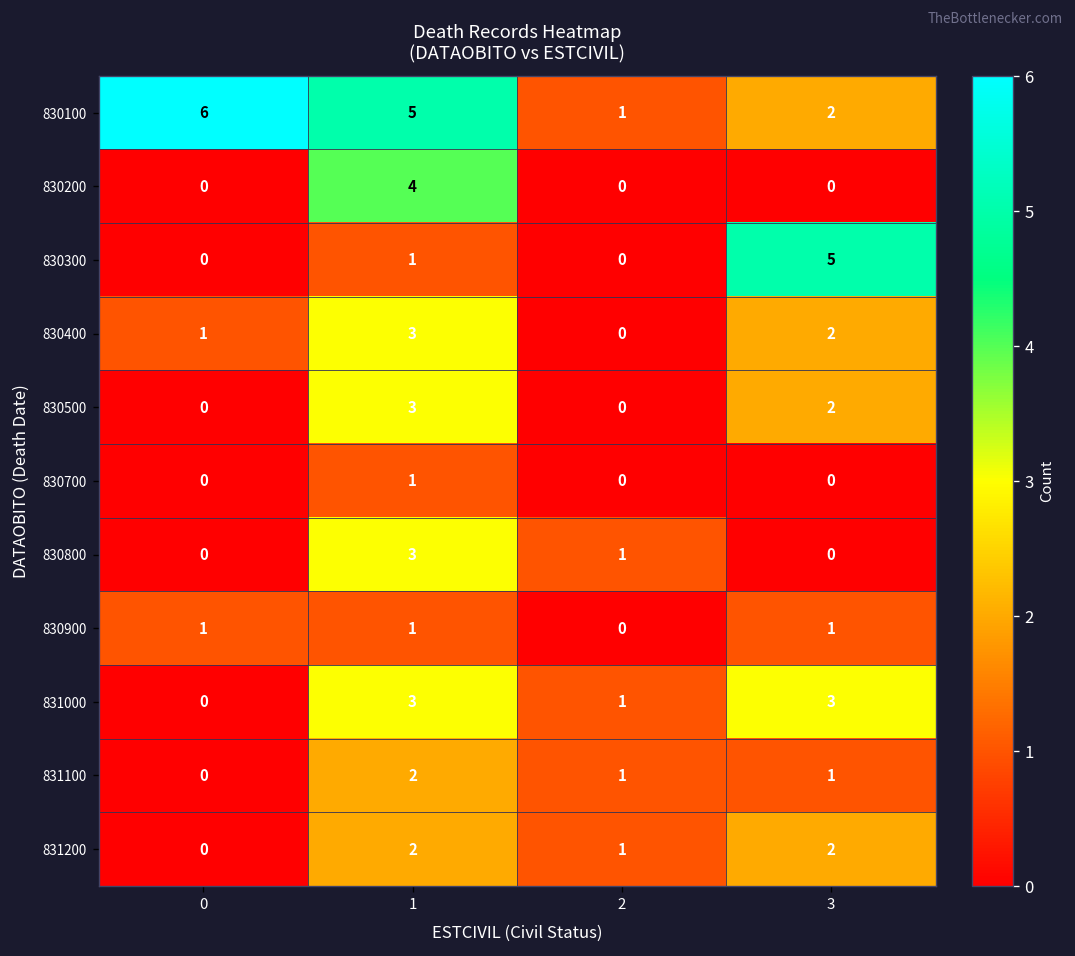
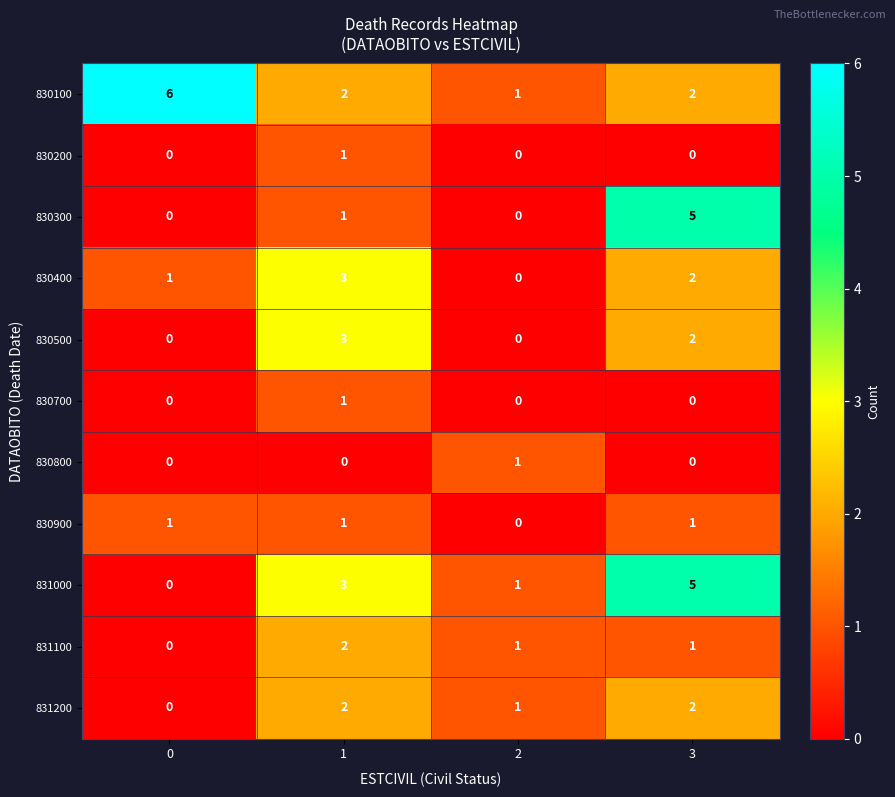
830100, 1: 5 -> 2
830200, 1: 4 -> 1
830800, 1: 3 -> 0
831000, 3: 3 -> 5
